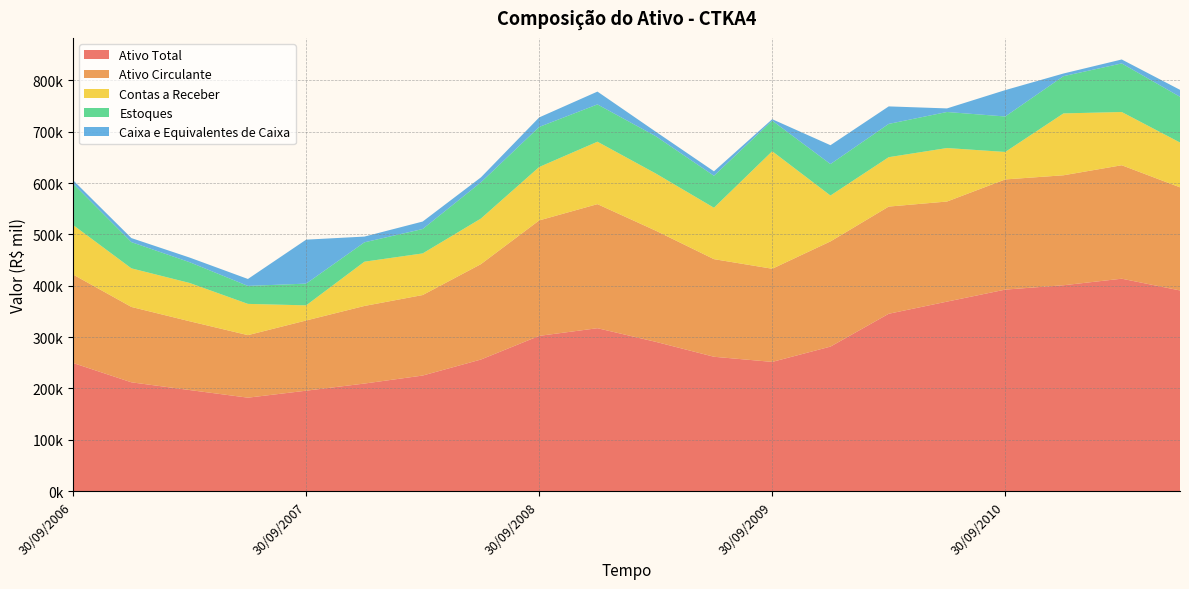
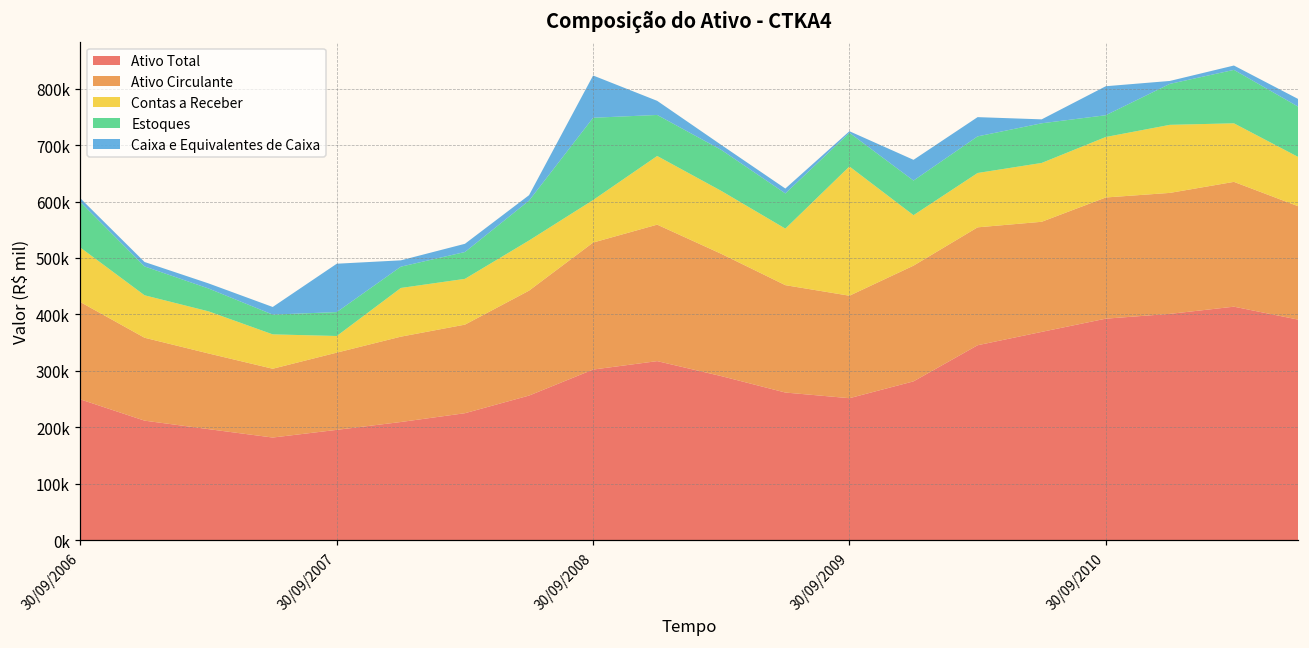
Contas a Receber, 30/09/2008: 100000 -> 80000
Estoques, 30/09/2008: 80000 -> 150000
Caixa e Equivalentes de Caixa, 30/09/2008: 20000 -> 70000
Contas a Receber, 30/09/2010: 50000 -> 110000
Estoques, 30/09/2010: 70000 -> 40000
